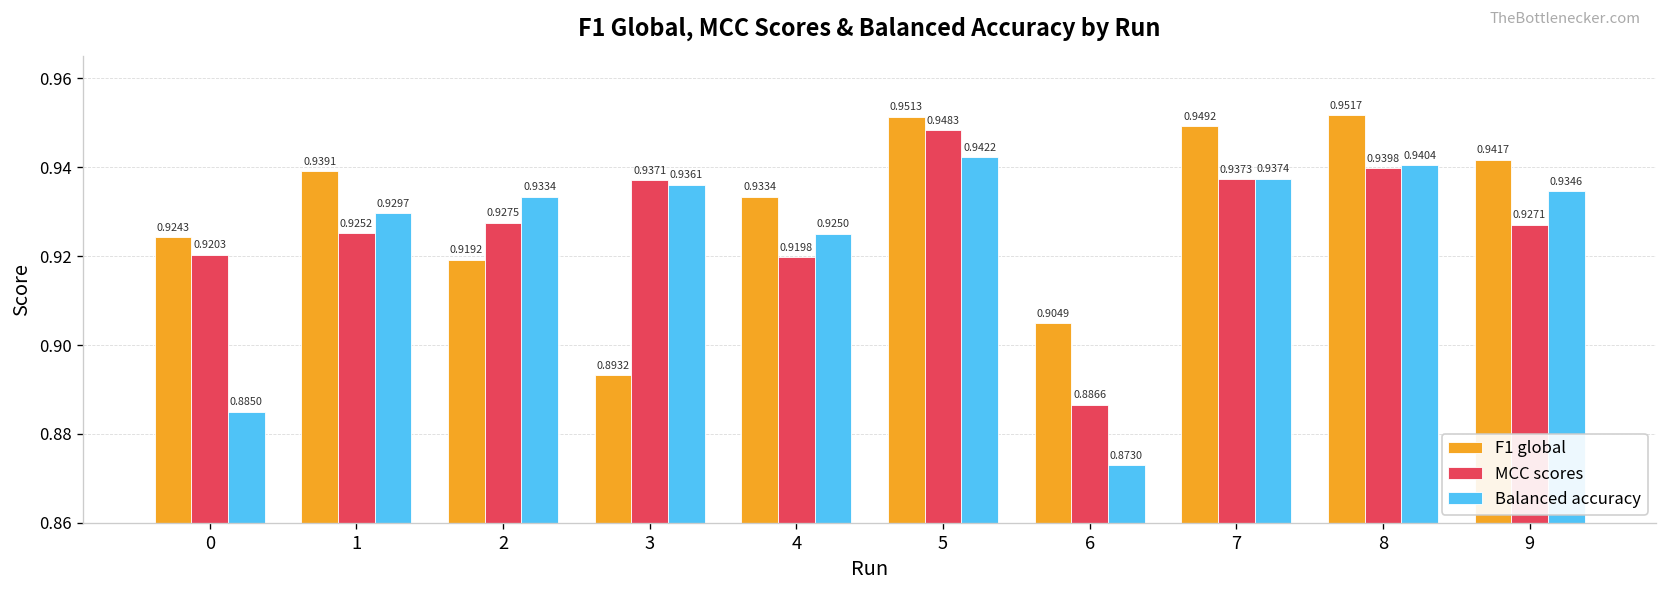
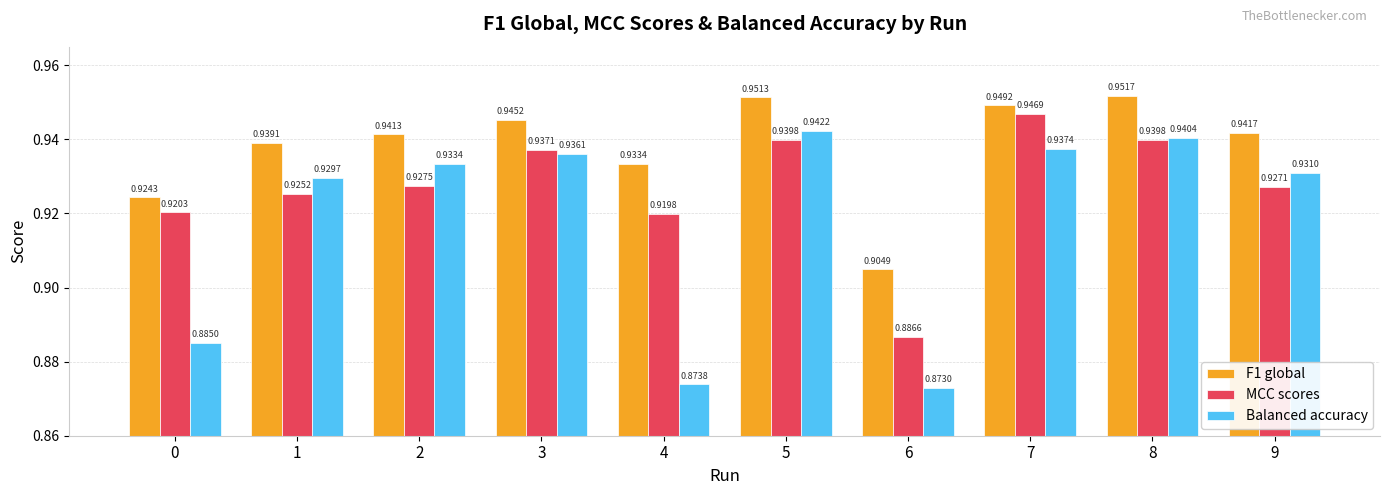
F1 global, 2: 0.9192 -> 0.9413
F1 global, 3: 0.8932 -> 0.9452
Balanced accuracy, 4: 0.9250 -> 0.8738
MCC scores, 5: 0.9483 -> 0.9398
MCC scores, 7: 0.9373 -> 0.9469
Balanced accuracy, 9: 0.9346 -> 0.9310
